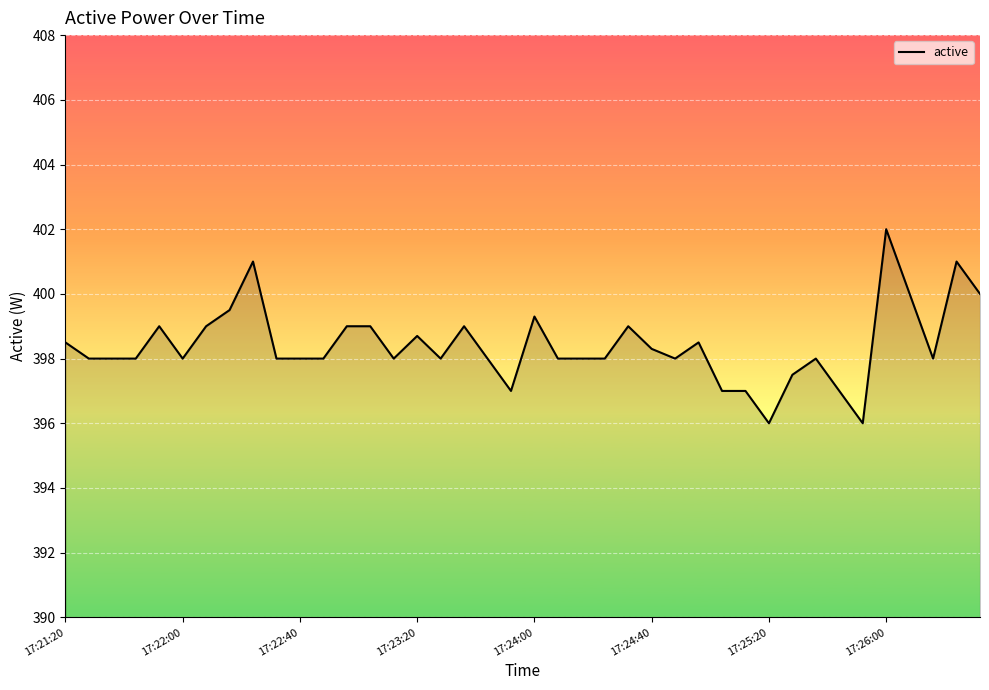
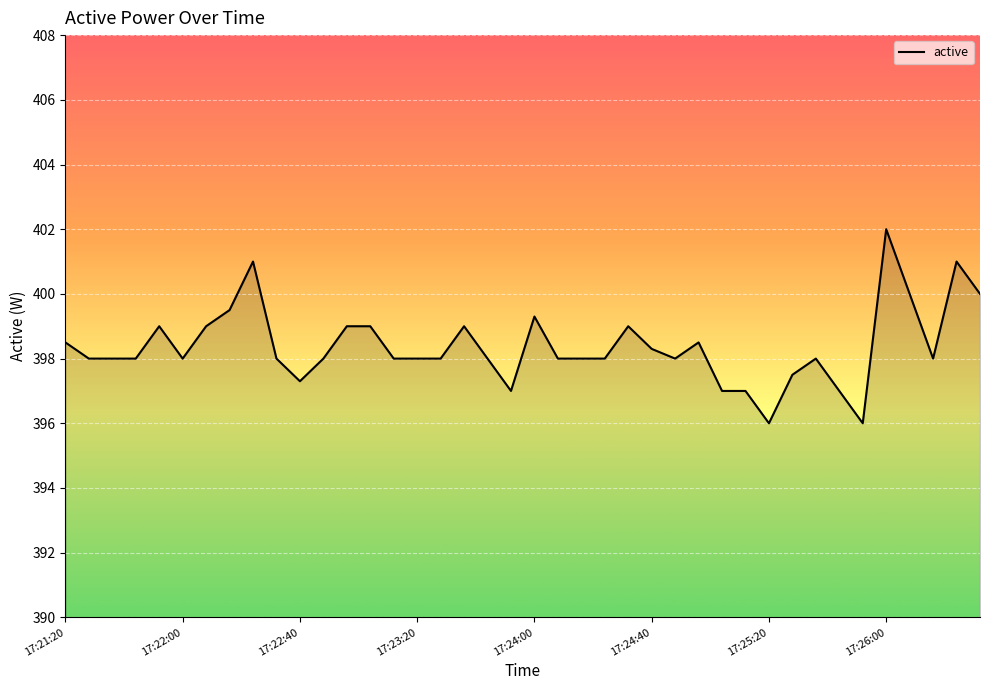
17:22:40: 398.0 -> 397.3
17:23:20: 398.7 -> 398.0
